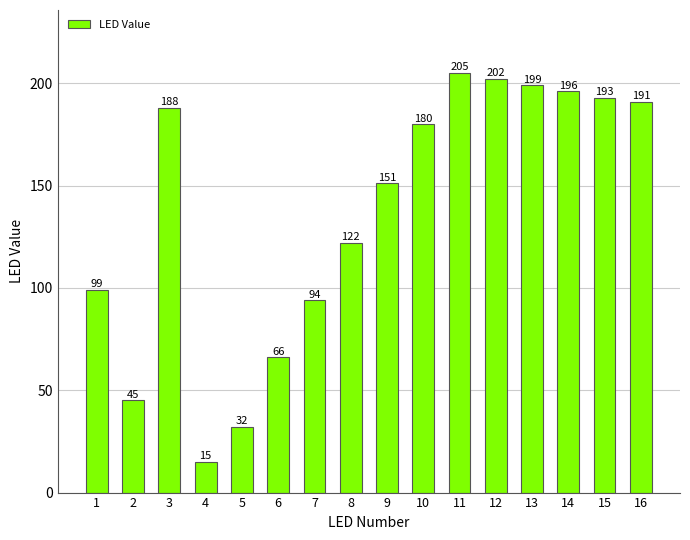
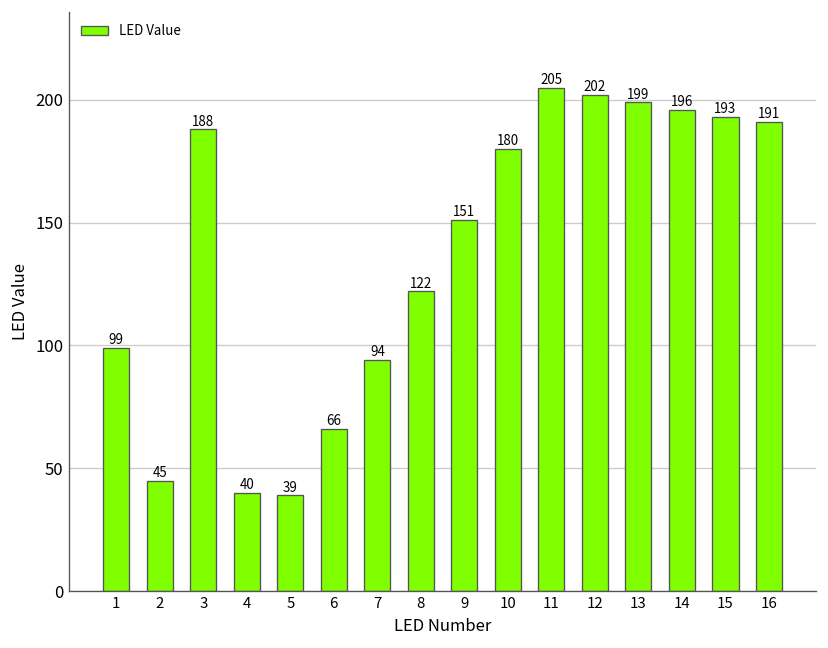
4: 15 -> 40
5: 32 -> 39
